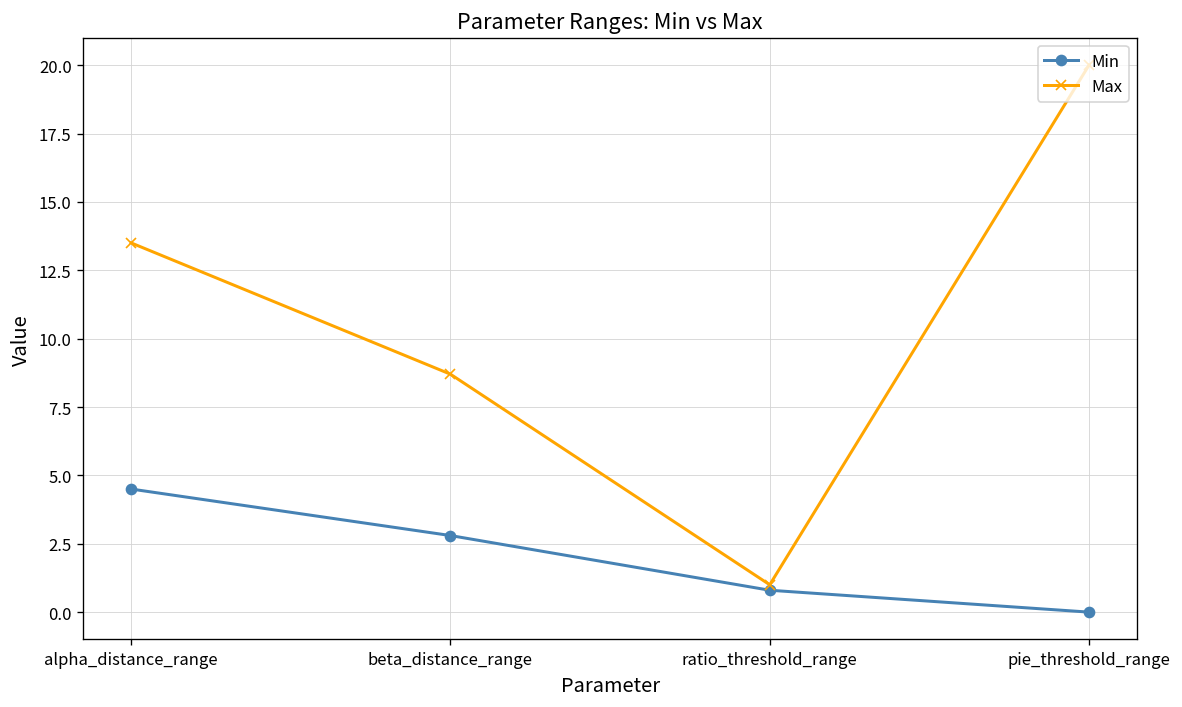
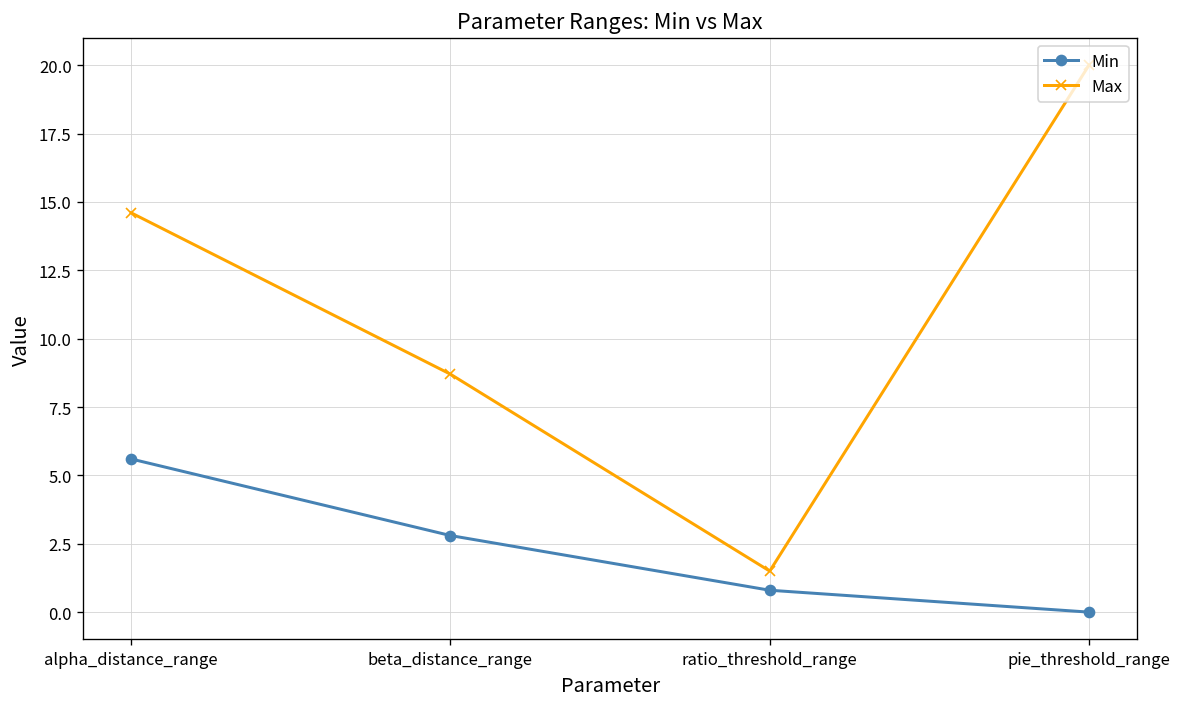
Min, alpha_distance_range: 4.5 -> 5.6
Max, alpha_distance_range: 13.5 -> 14.6
Max, ratio_threshold_range: 1.0 -> 1.5
